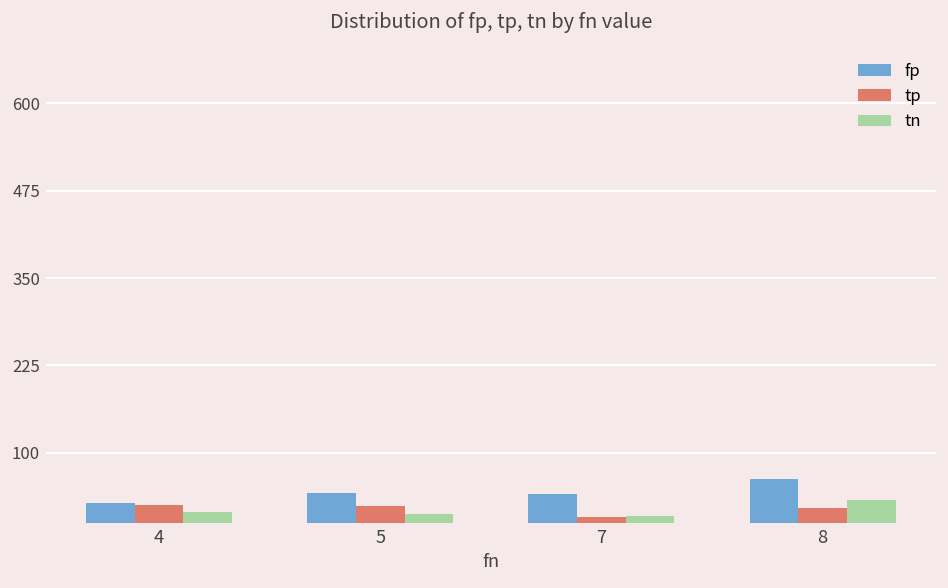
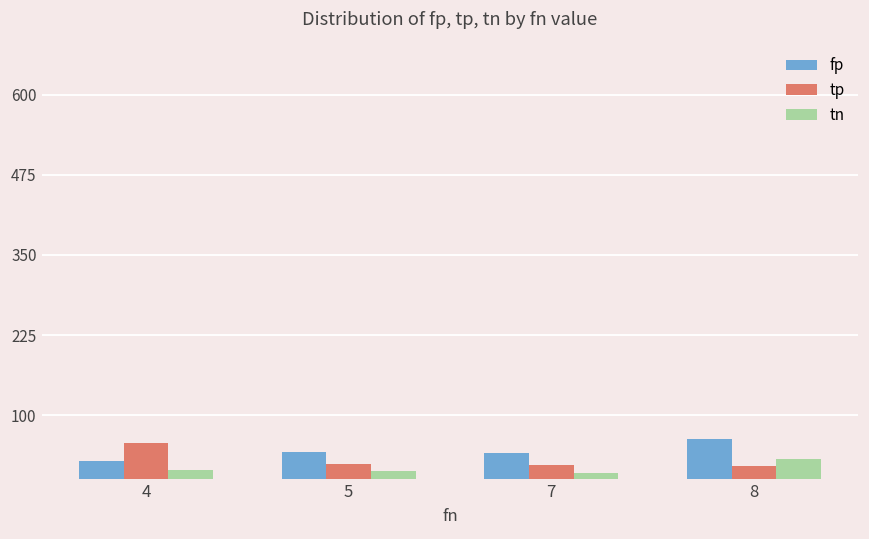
tp, 4: 30 -> 60
tp, 7: 10 -> 20
